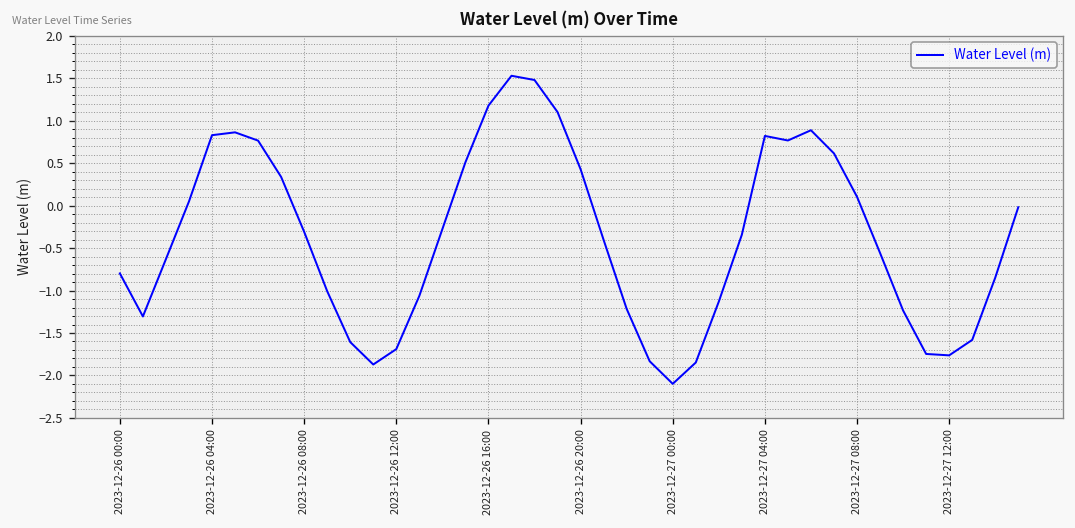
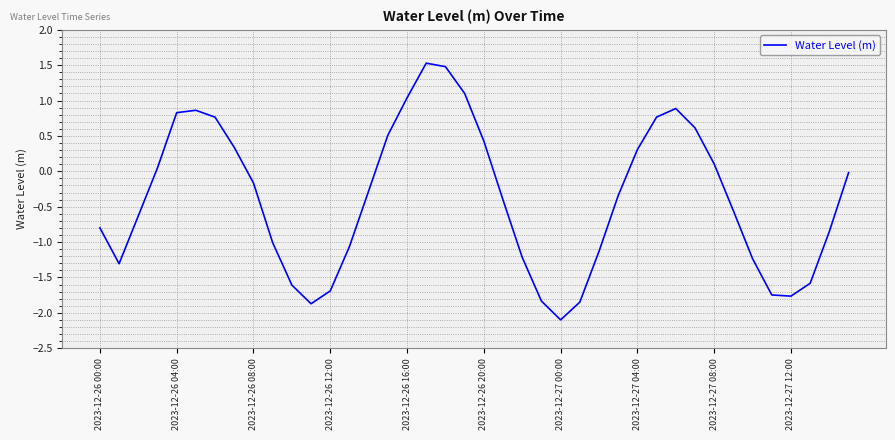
2023-12-26 08:00: -0.3 -> -0.2
2023-12-26 16:00: 1.2 -> 1.0
2023-12-27 04:00: 0.8 -> 0.3
